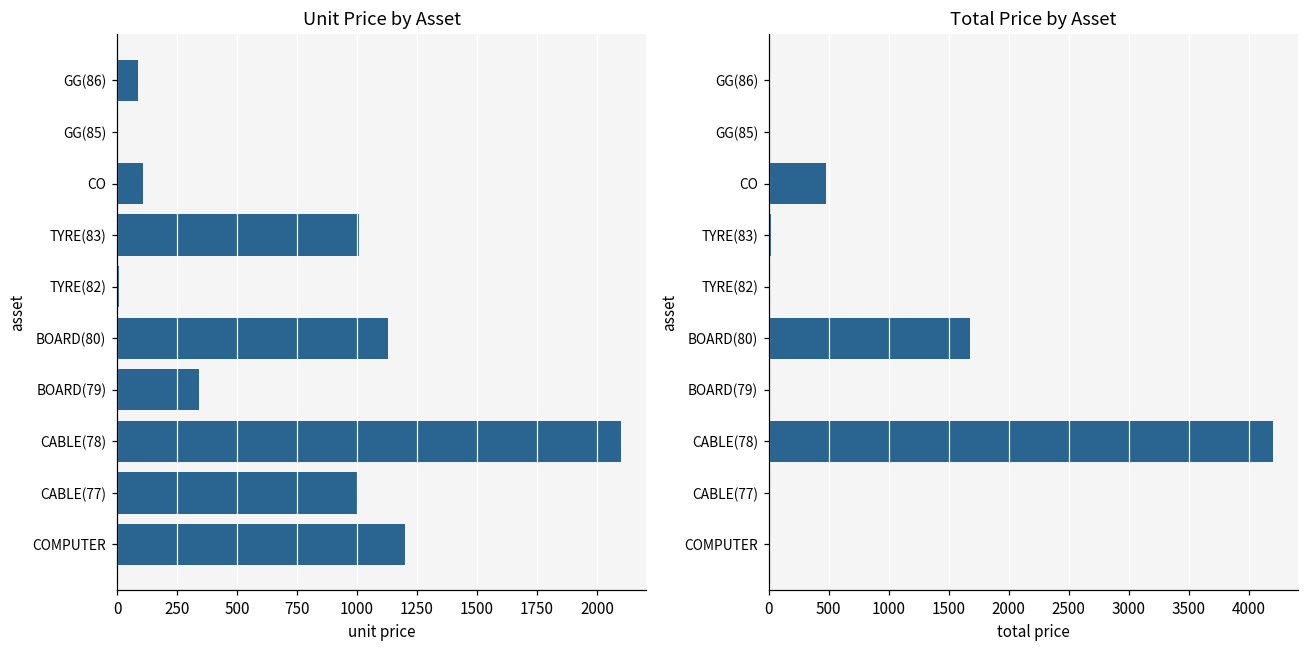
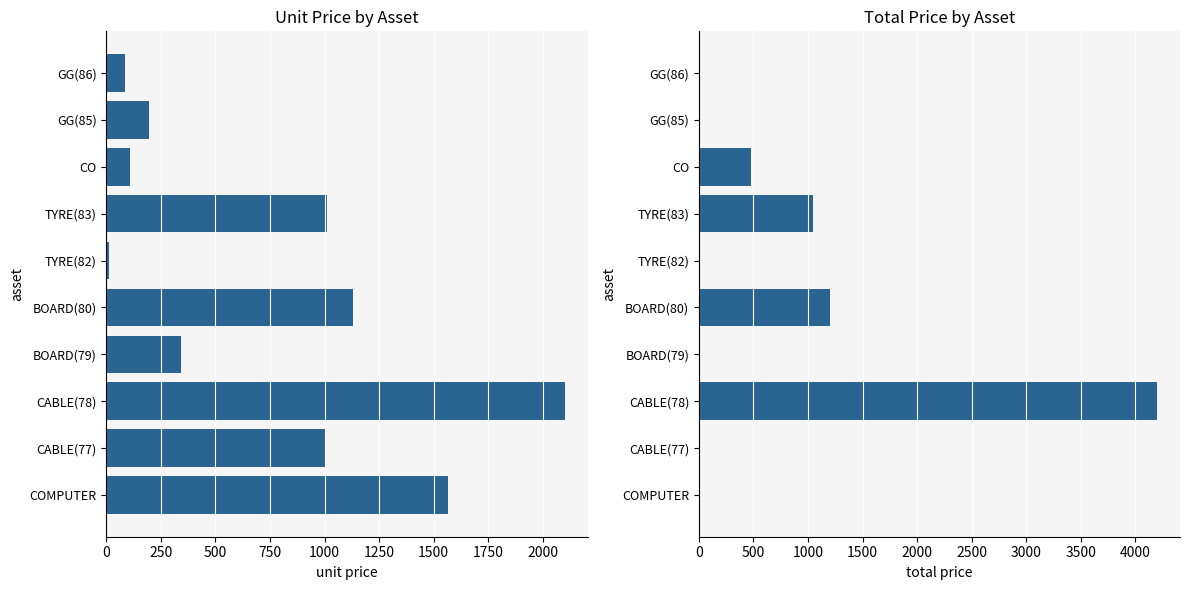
Unit Price by Asset, GG(85): 0 -> 200
Unit Price by Asset, COMPUTER: 1200 -> 1570
Total Price by Asset, TYRE(83): 20 -> 1040
Total Price by Asset, BOARD(80): 1670 -> 1200
